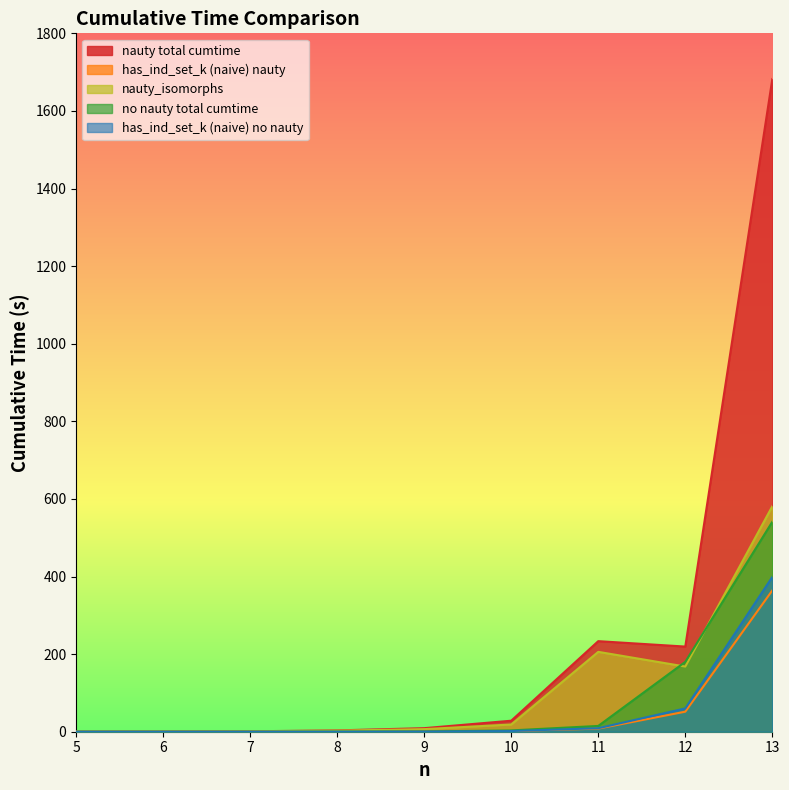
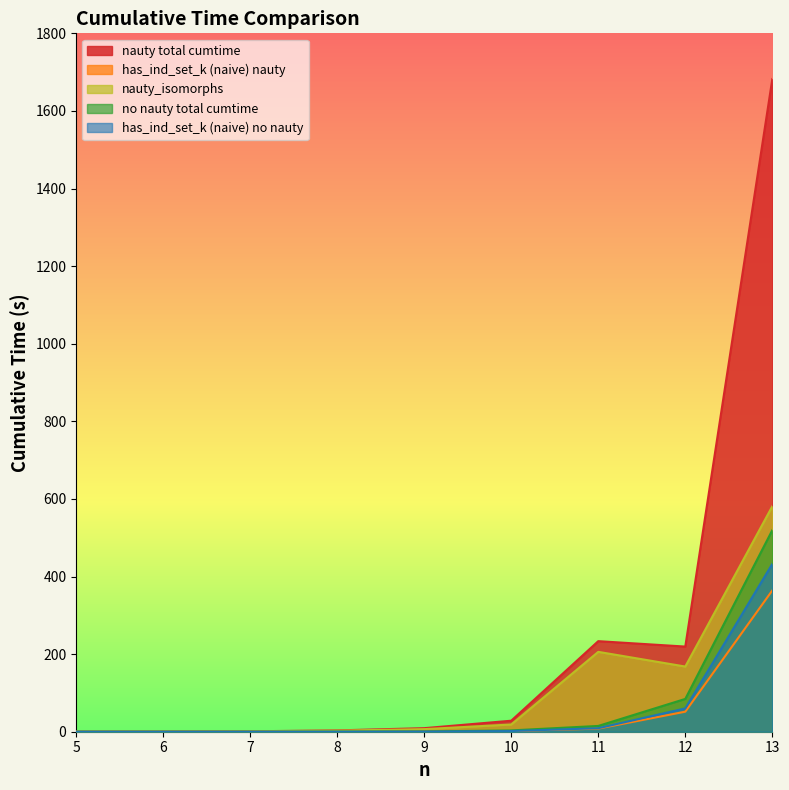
no nauty total cumtime, 12: 180 -> 80
no nauty total cumtime, 13: 540 -> 520
has_ind_set_k (naive) no nauty, 13: 400 -> 430
